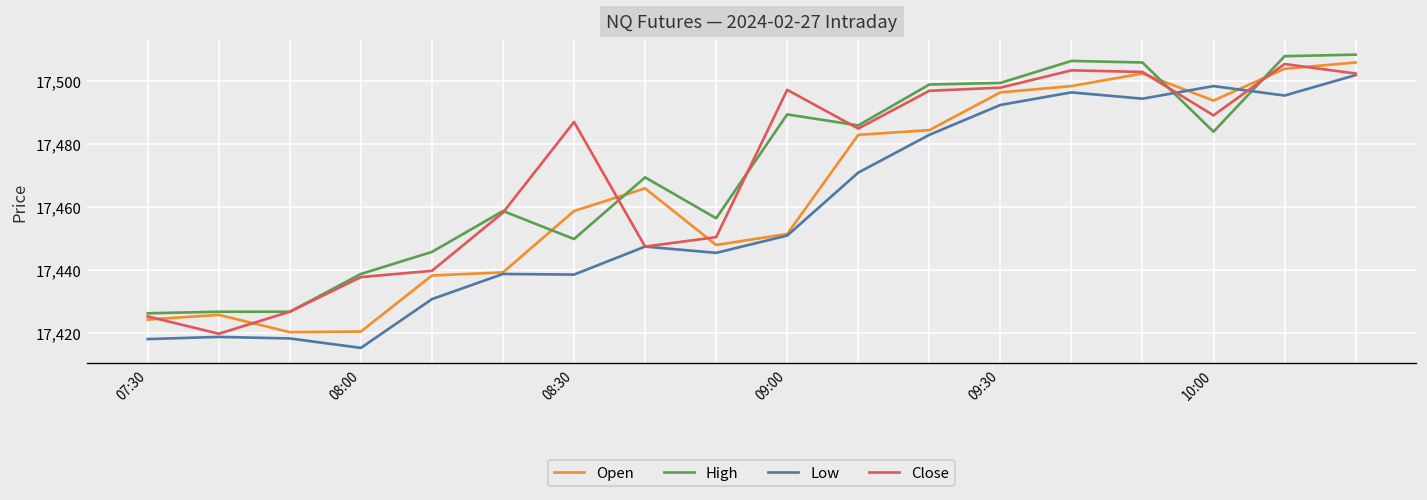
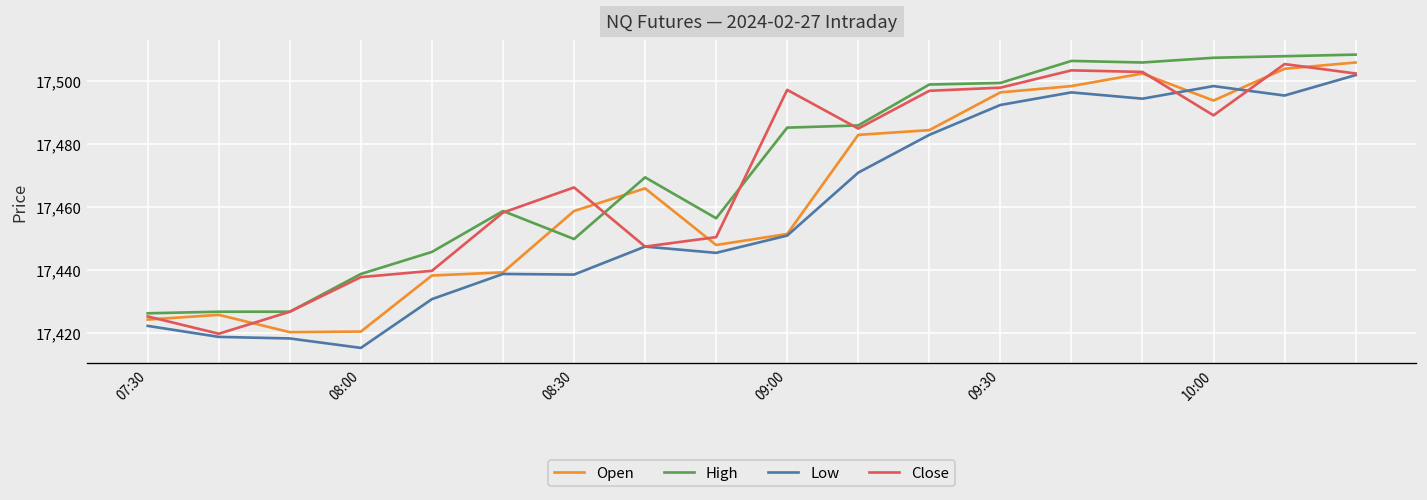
Low, 07:30: 17,418 -> 17,422
Close, 08:30: 17,487 -> 17,466
High, 09:00: 17,489 -> 17,485
High, 10:00: 17,484 -> 17,507
